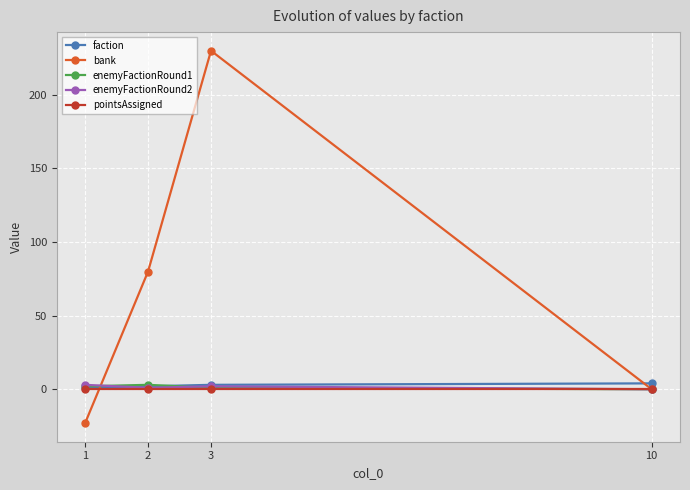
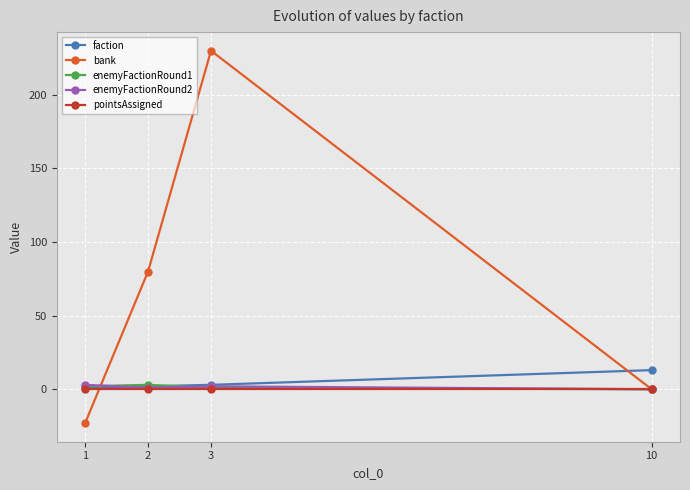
faction, 10: 4 -> 13
